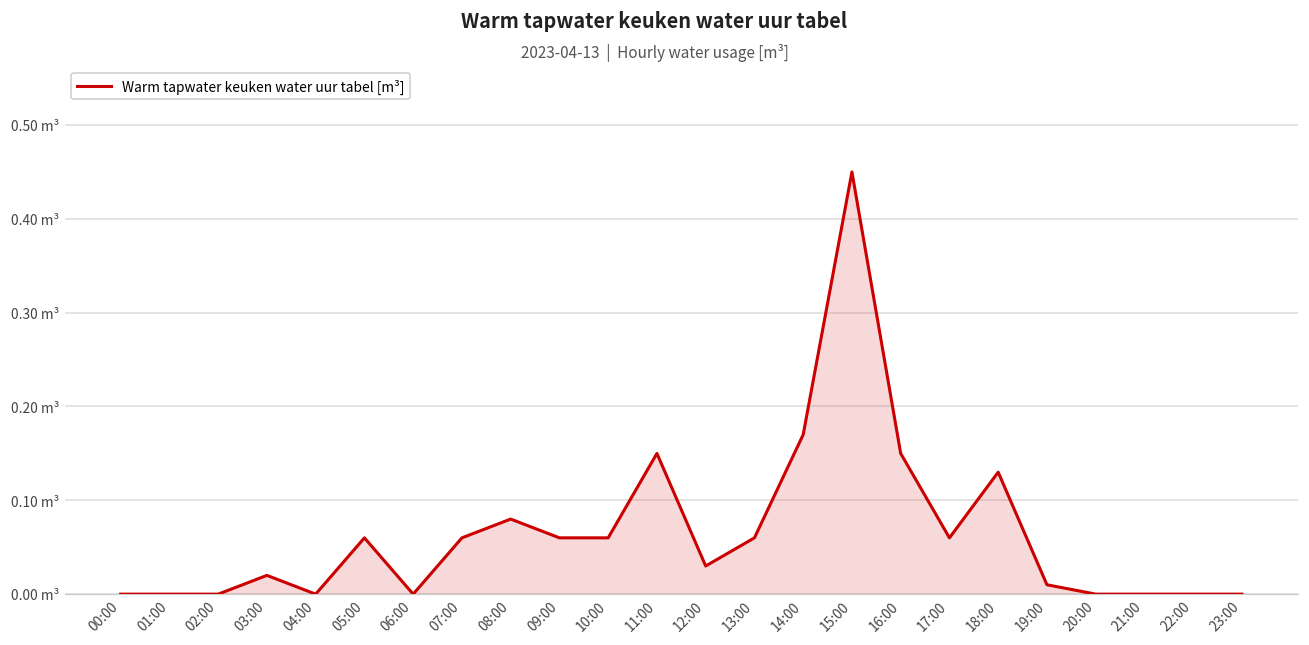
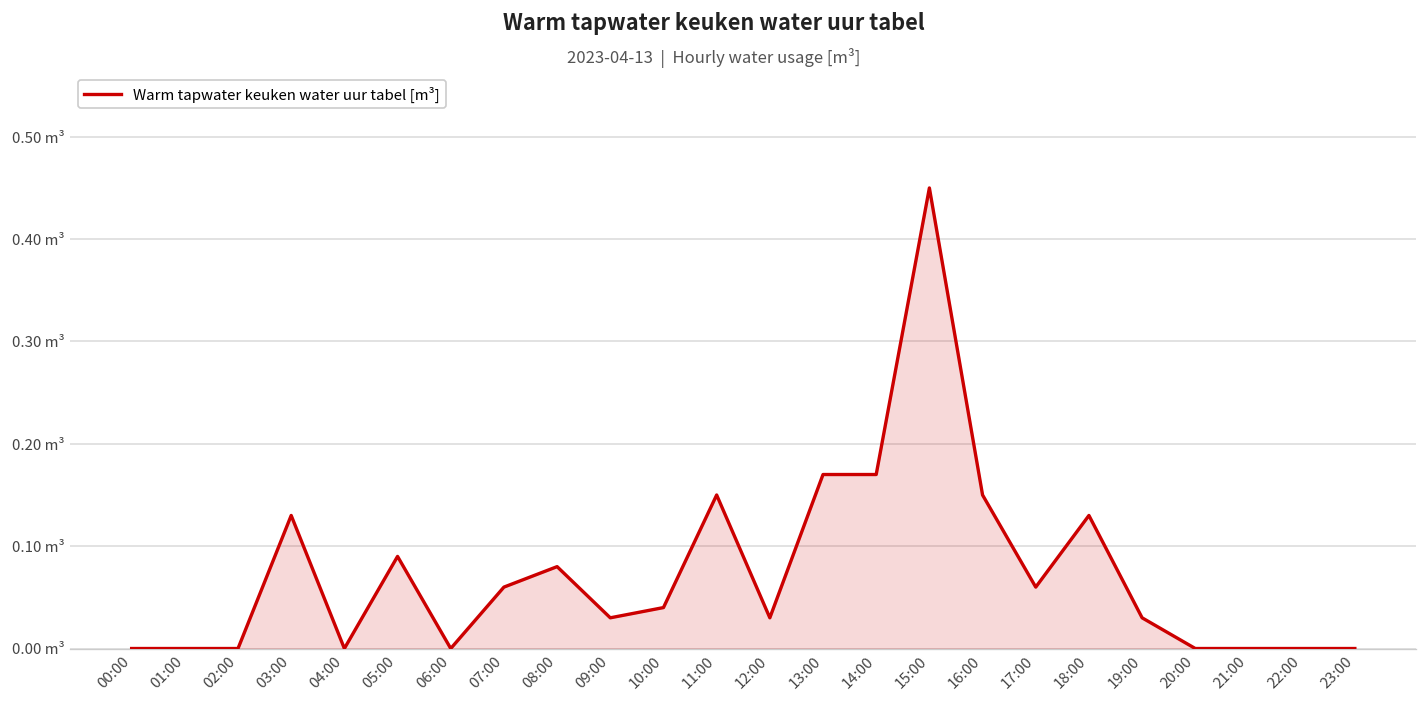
03:00: 0.02 m³ -> 0.13 m³
05:00: 0.06 m³ -> 0.09 m³
09:00: 0.06 m³ -> 0.03 m³
10:00: 0.06 m³ -> 0.04 m³
13:00: 0.06 m³ -> 0.17 m³
19:00: 0.01 m³ -> 0.03 m³
